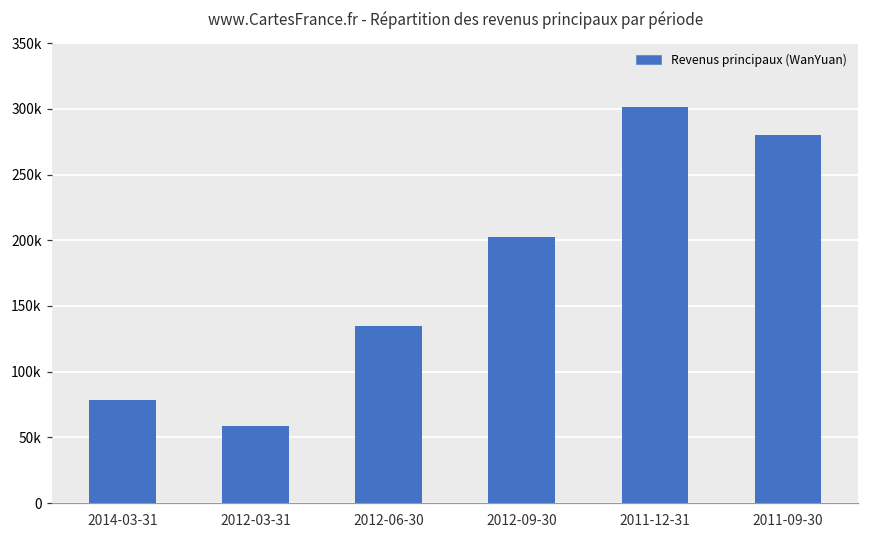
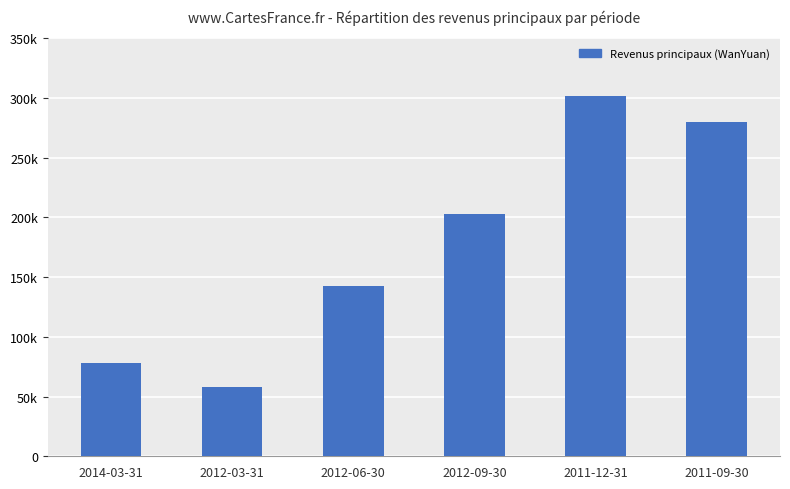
2012-06-30: 135000 -> 143000
